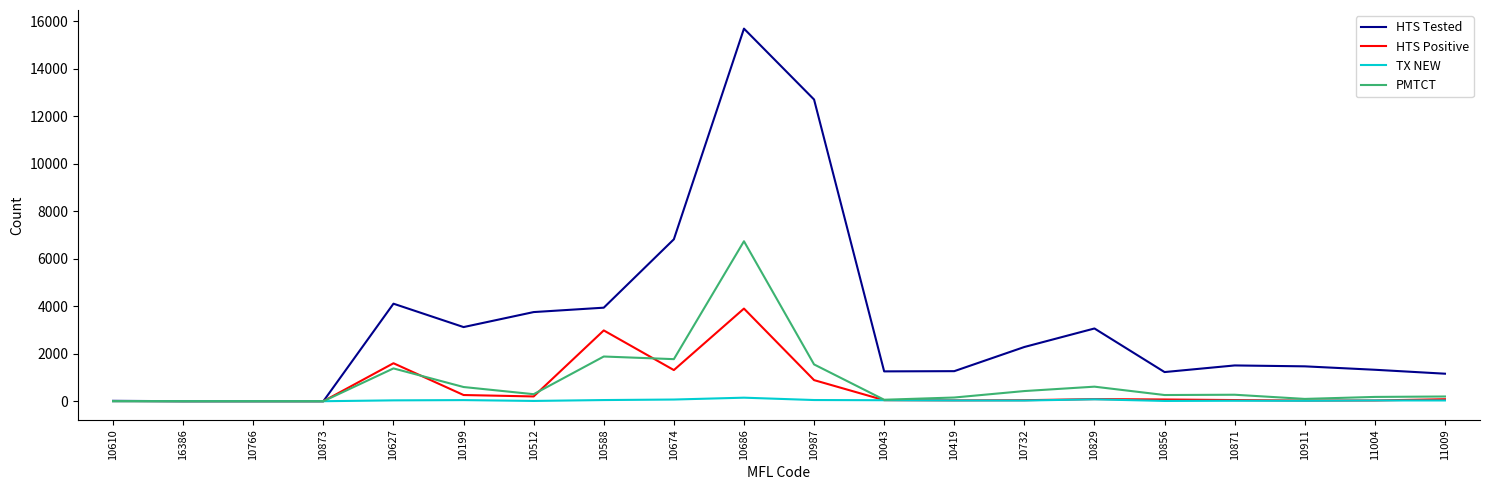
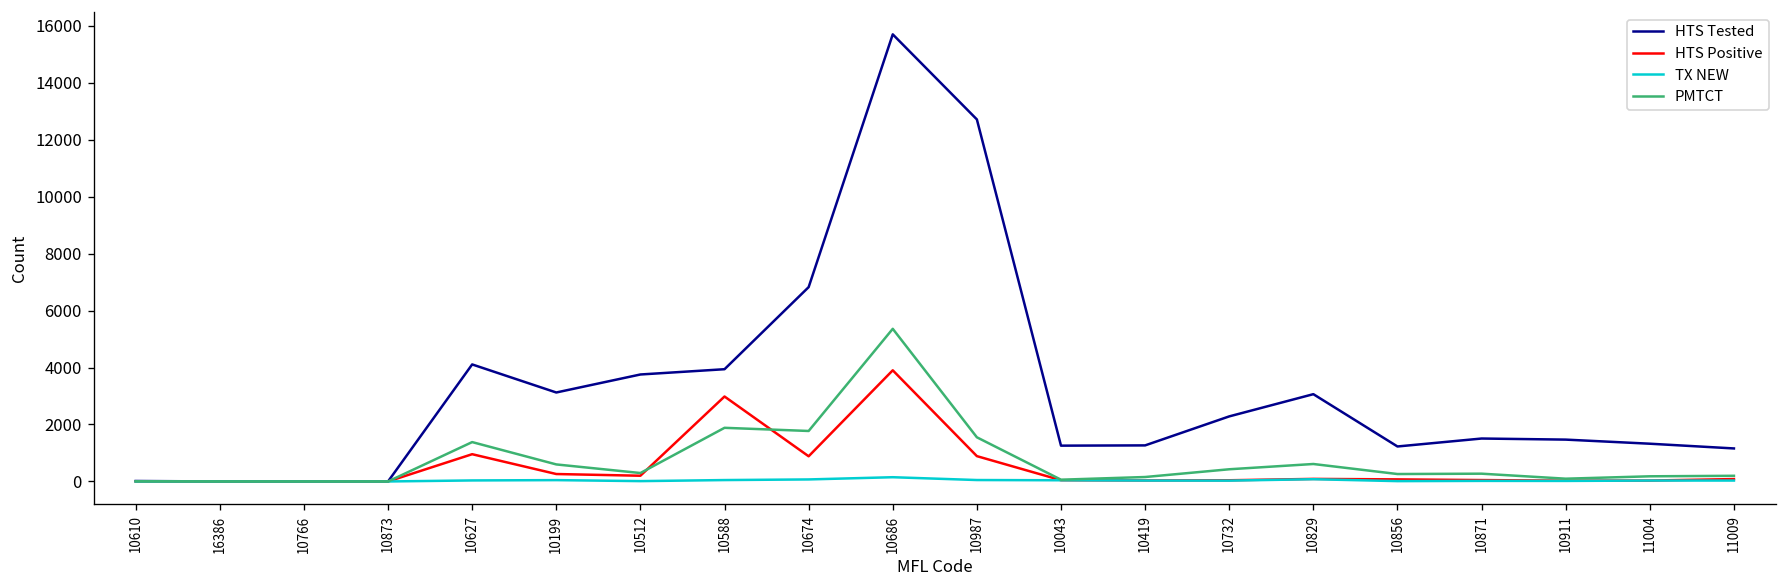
HTS Positive, 10627: 1600 -> 1000
HTS Positive, 10674: 1300 -> 900
PMTCT, 10686: 6700 -> 5400
